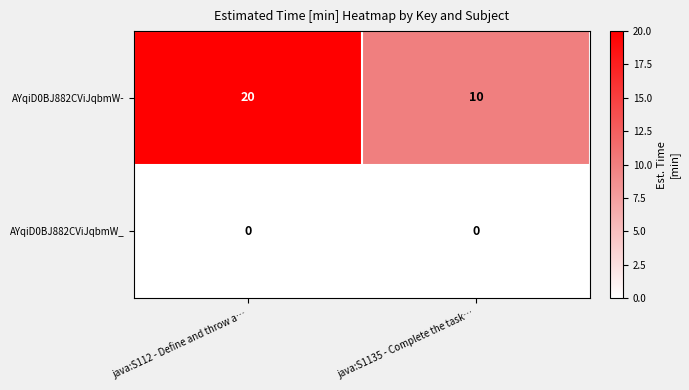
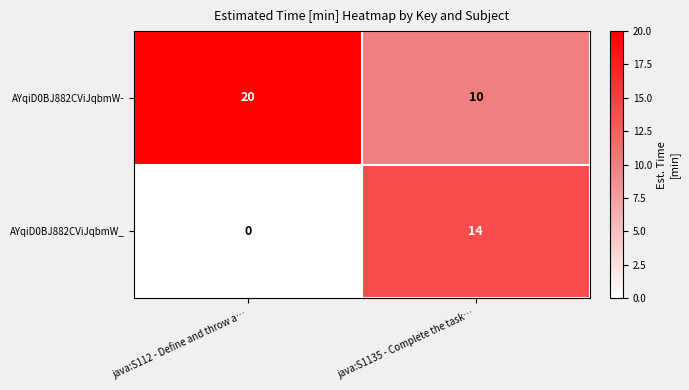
AYqiD0BJ882CViJqbmW_, java:S1135 - Complete the task…: 0 -> 14
